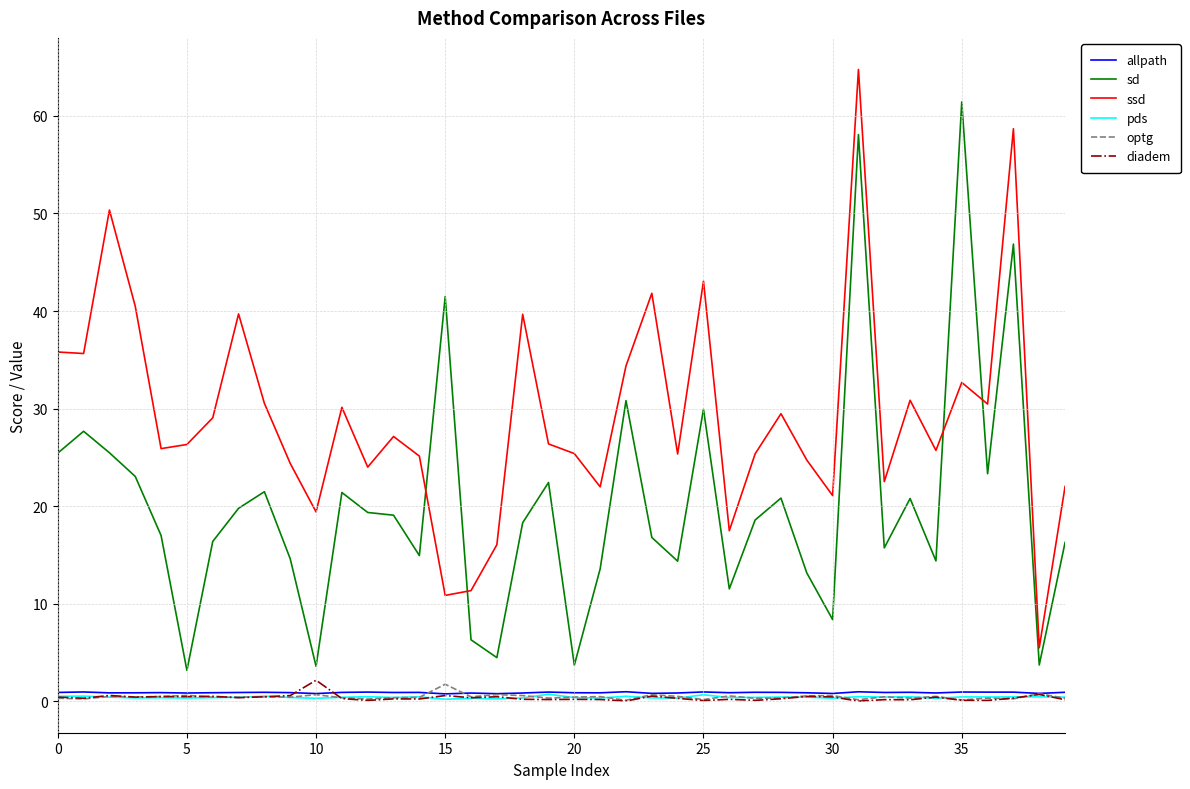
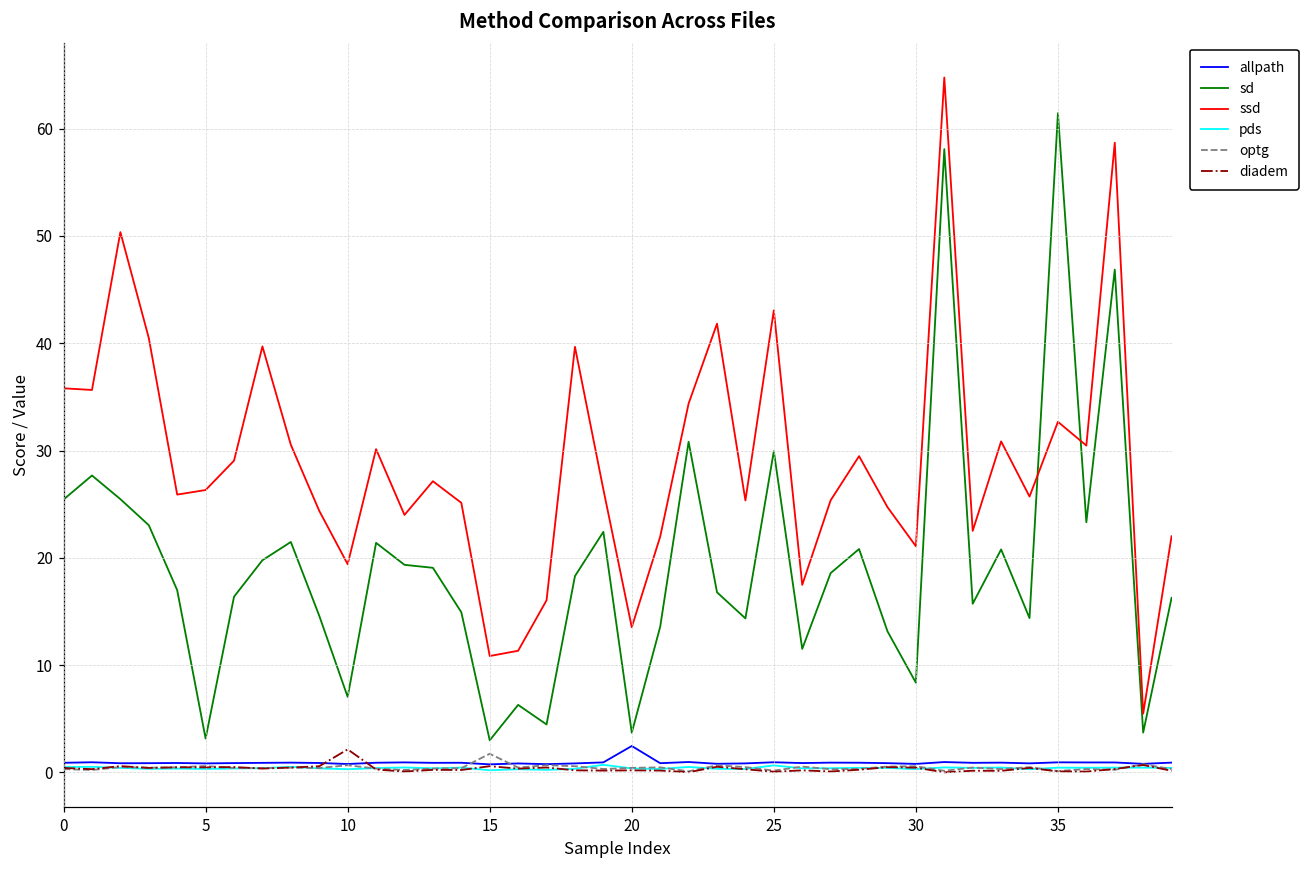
sd, 10: 4 -> 7
sd, 15: 41 -> 3
allpath, 20: 1 -> 2
ssd, 20: 25 -> 14
